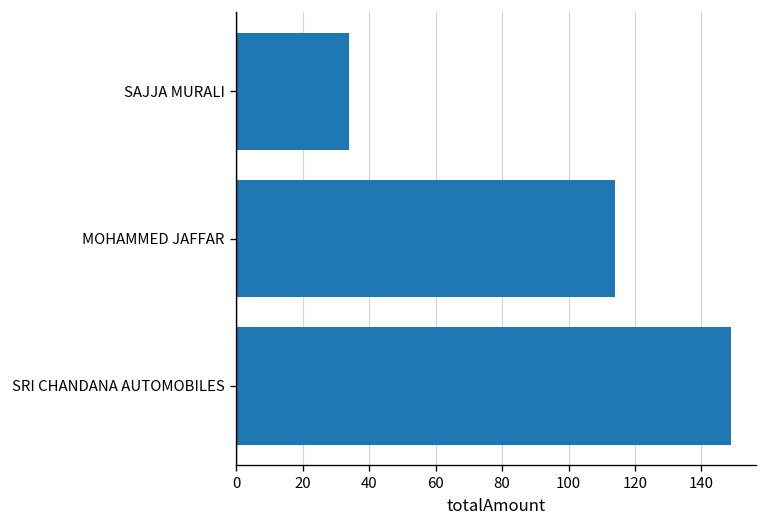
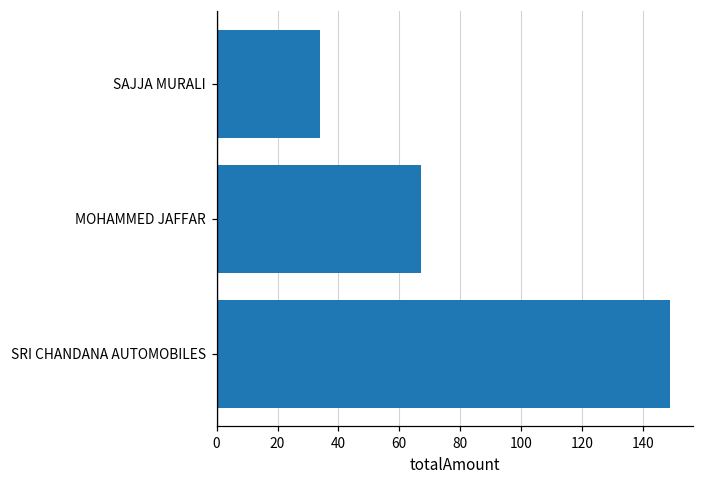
MOHAMMED JAFFAR: 114 -> 67
